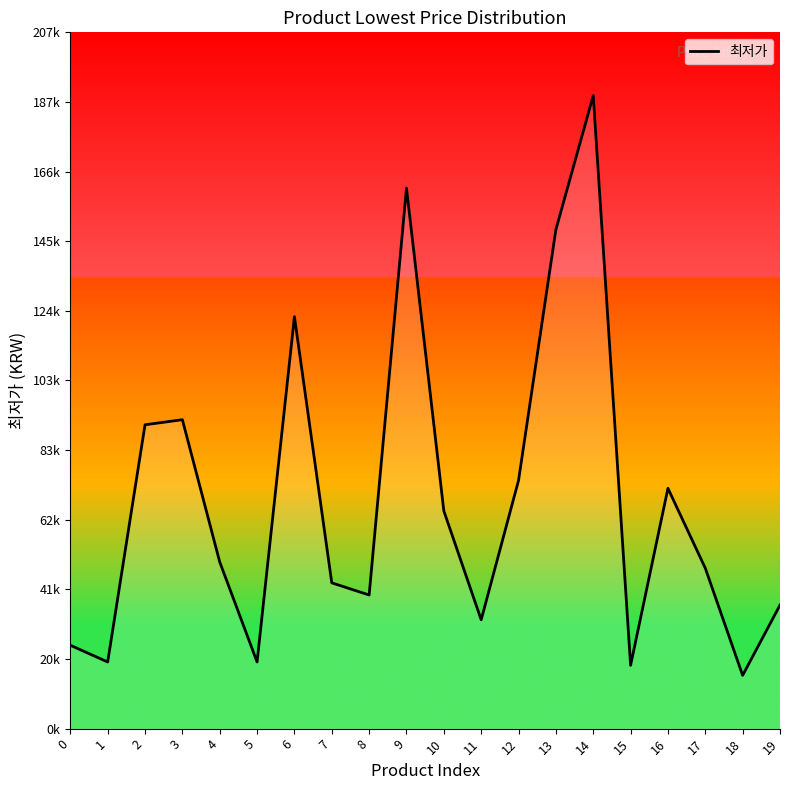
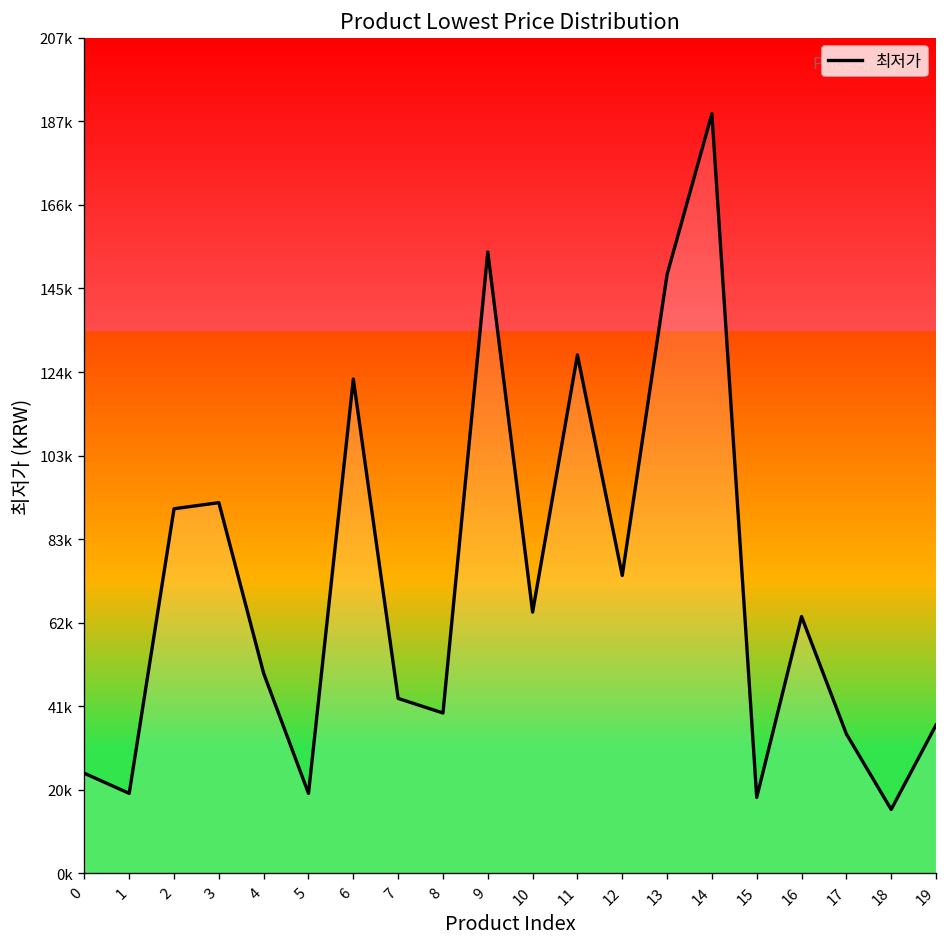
9: 161000 -> 155000
11: 32000 -> 129000
16: 72000 -> 64000
17: 48000 -> 35000
